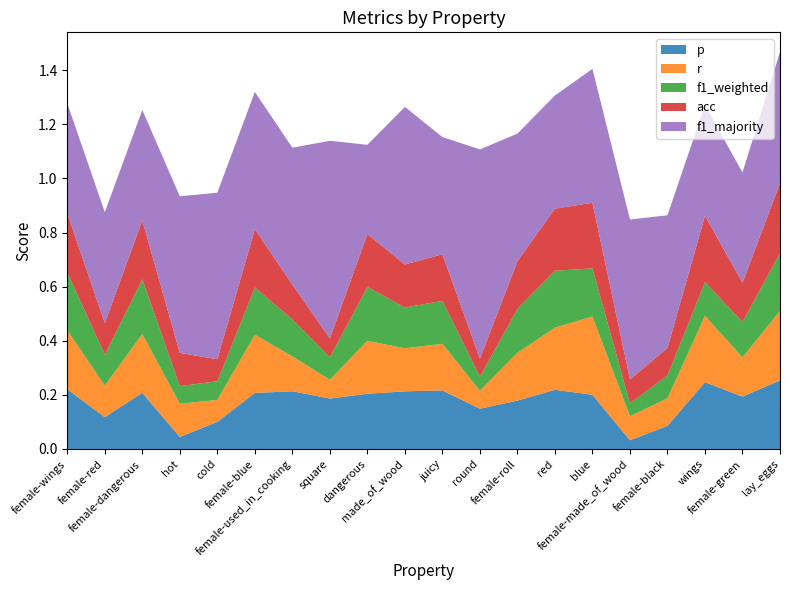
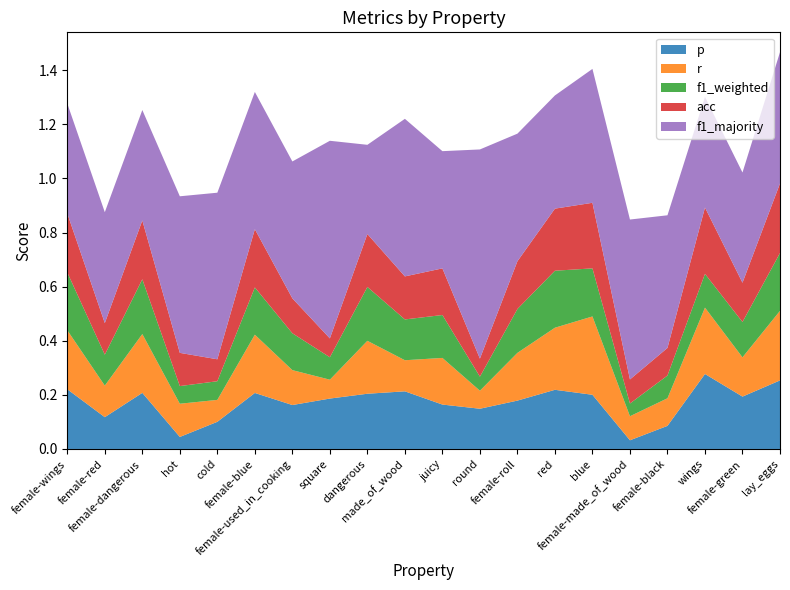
p, female-used_in_cooking: 0.21 -> 0.16
r, made_of_wood: 0.16 -> 0.11
p, juicy: 0.22 -> 0.16
p, wings: 0.25 -> 0.28
